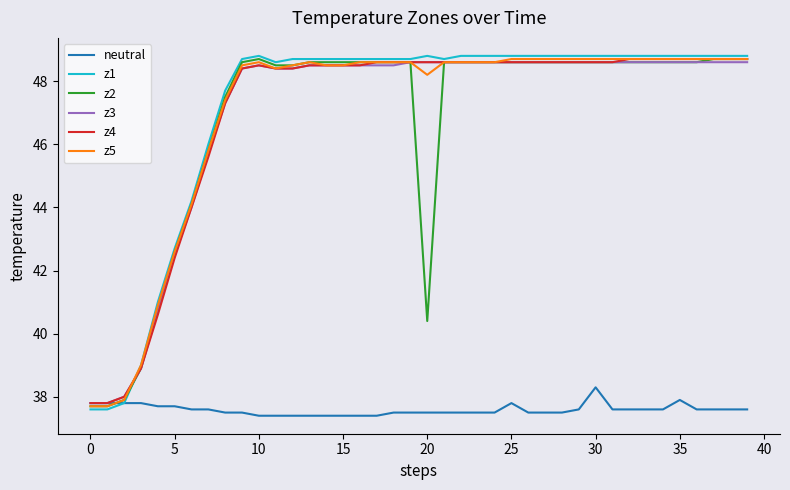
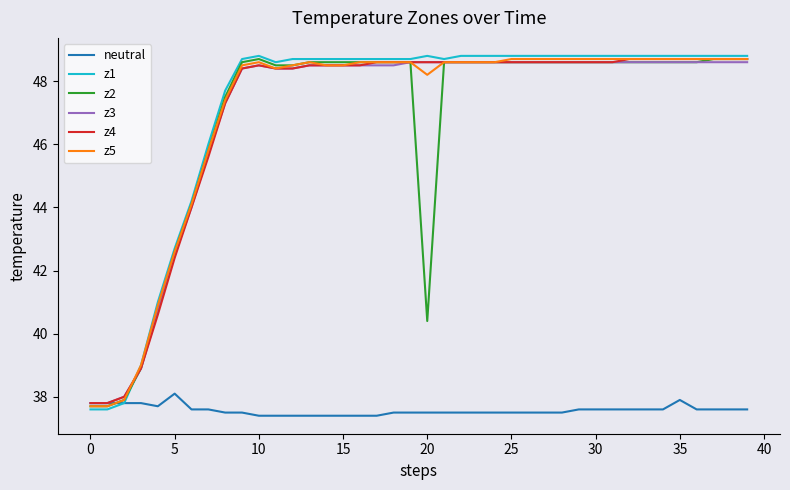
neutral, 5: 37.7 -> 38.1
neutral, 25: 37.8 -> 37.5
neutral, 30: 38.3 -> 37.6
